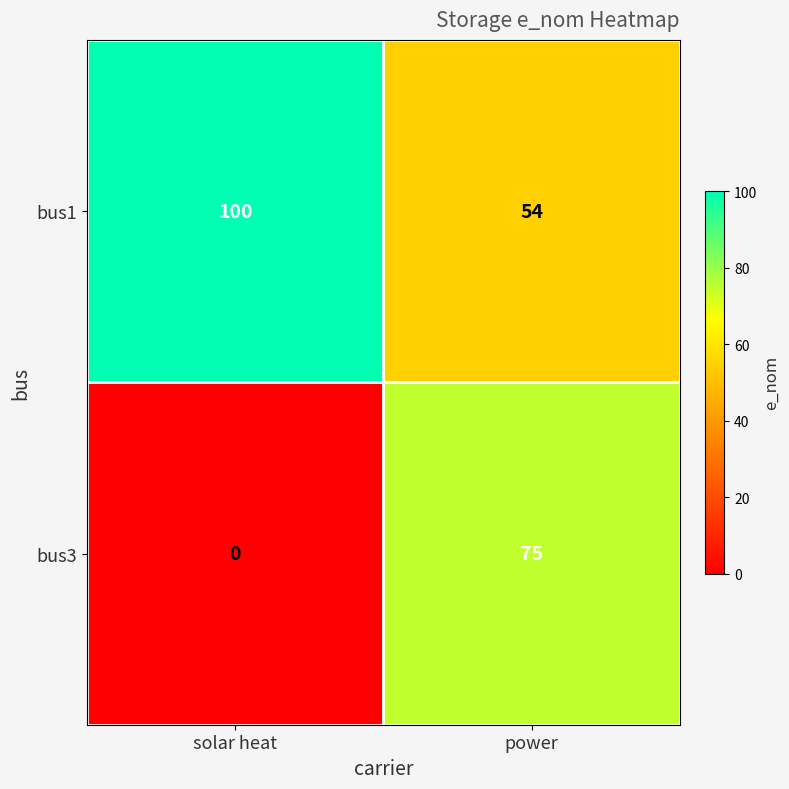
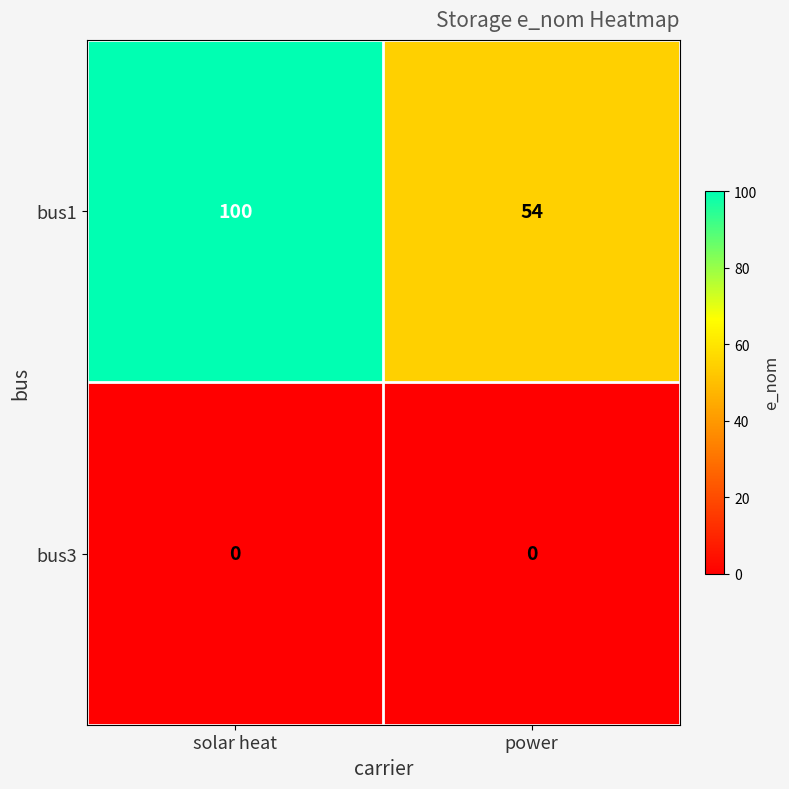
bus3, power: 75 -> 0
